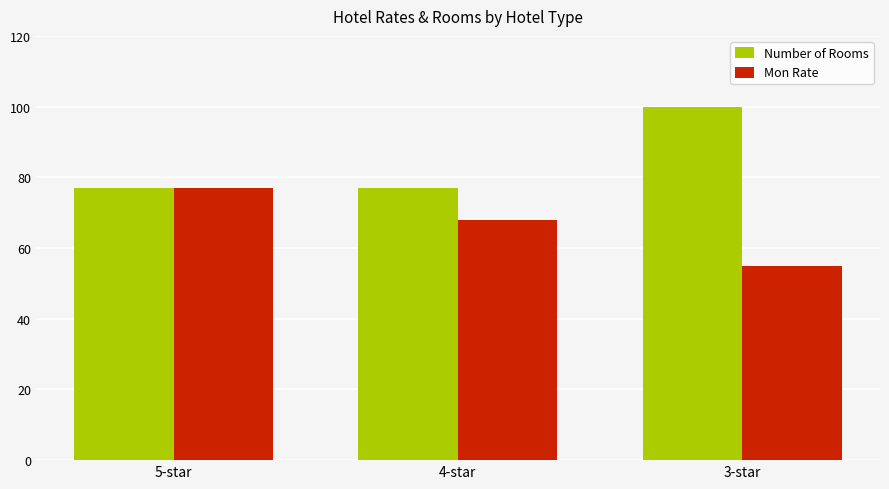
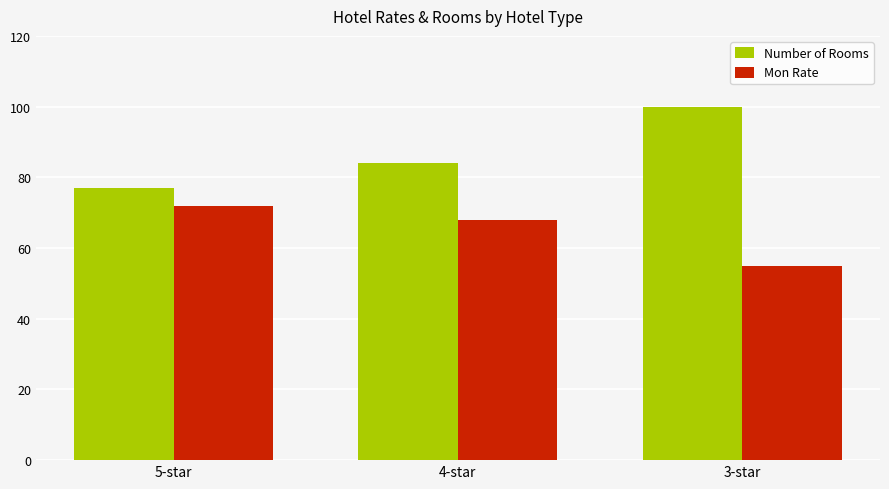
Mon Rate, 5-star: 77 -> 72
Number of Rooms, 4-star: 77 -> 84
